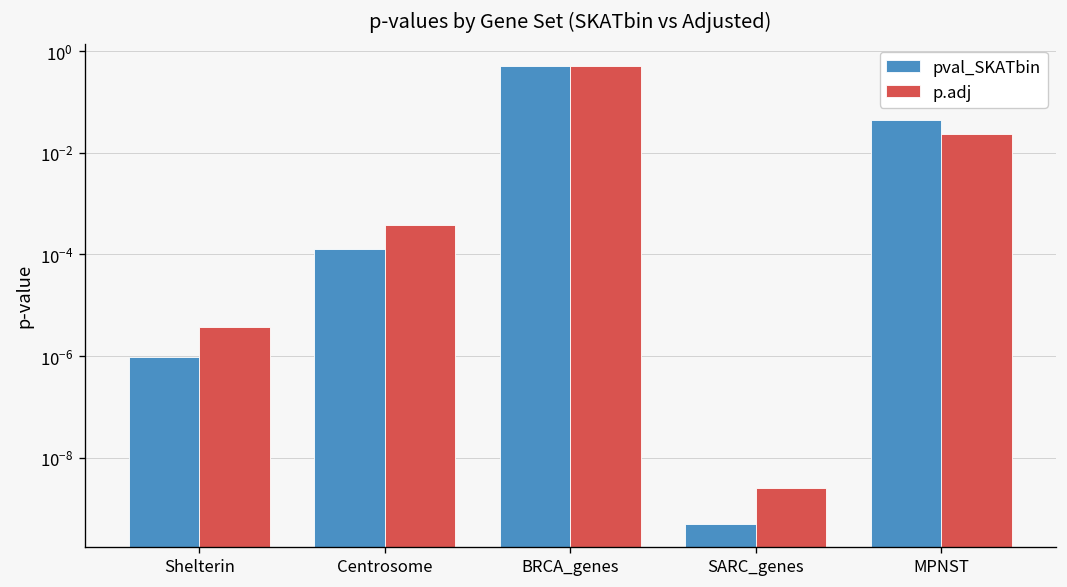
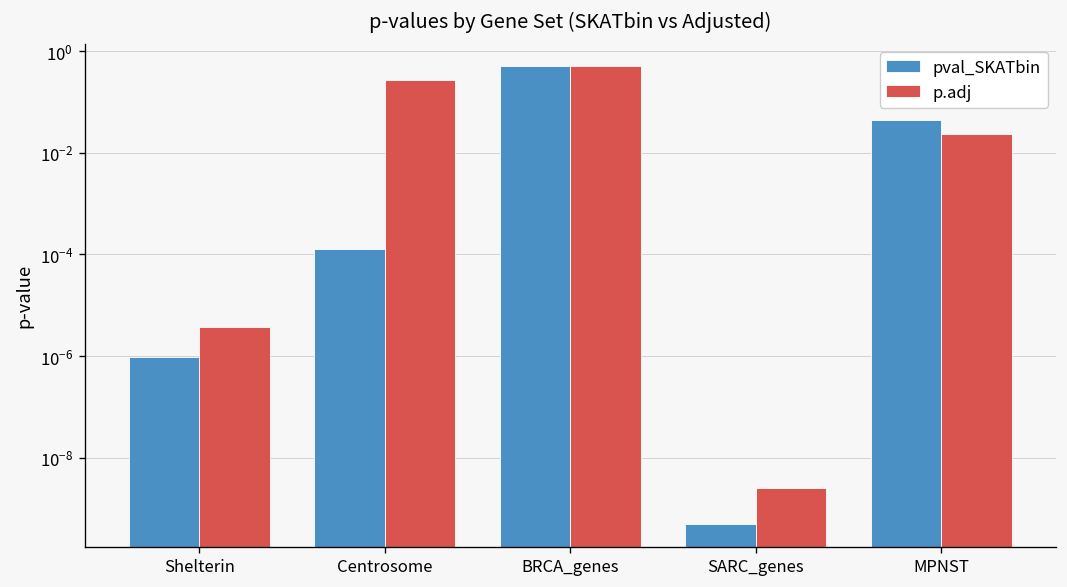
p.adj, Centrosome: 0.0004 -> 0.3
